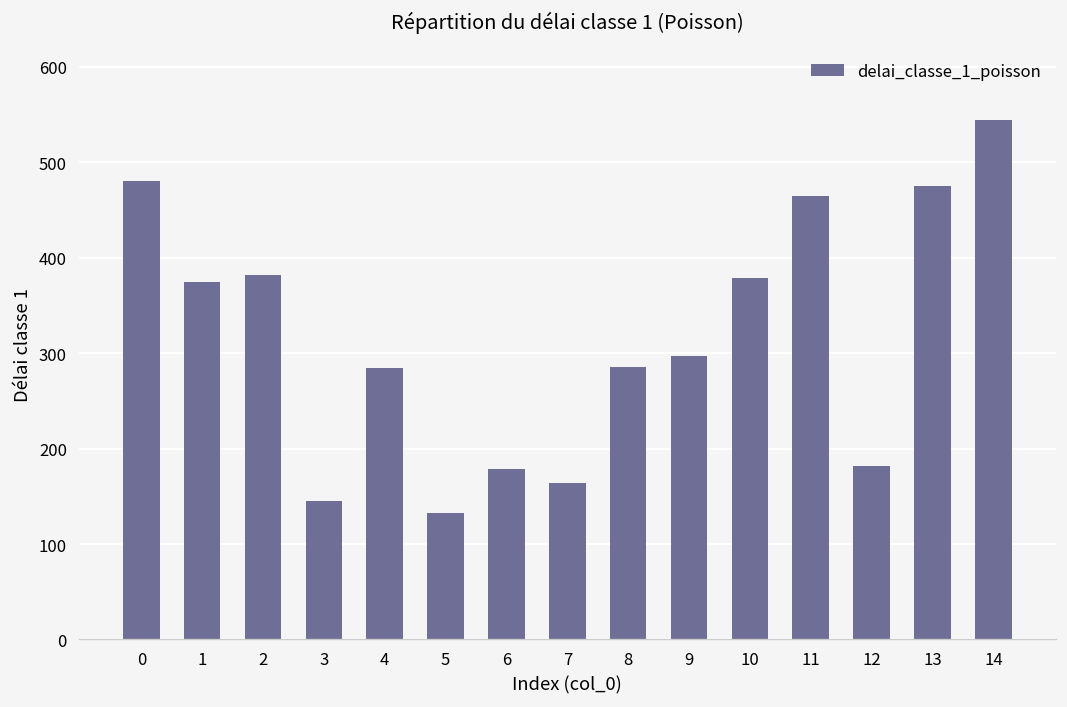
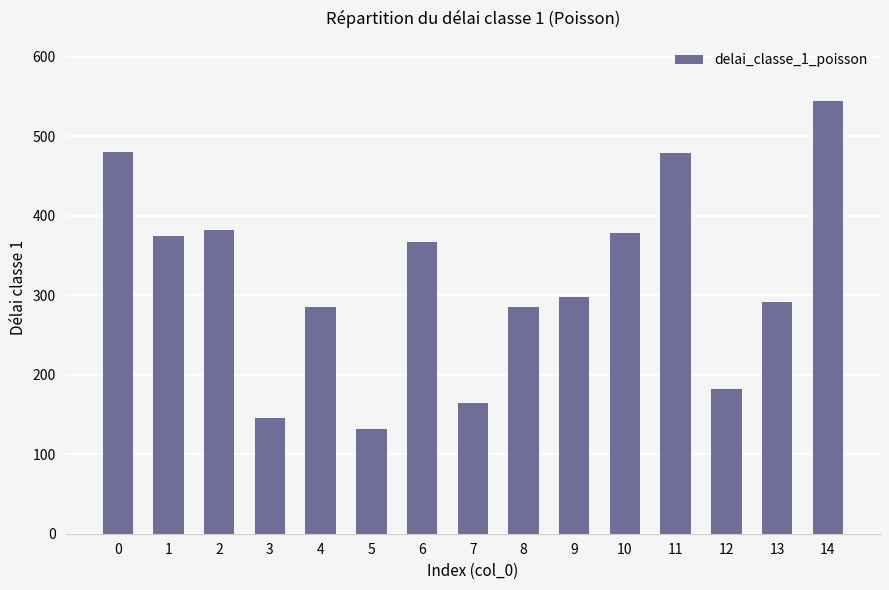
6: 180 -> 370
11: 460 -> 480
13: 480 -> 290
